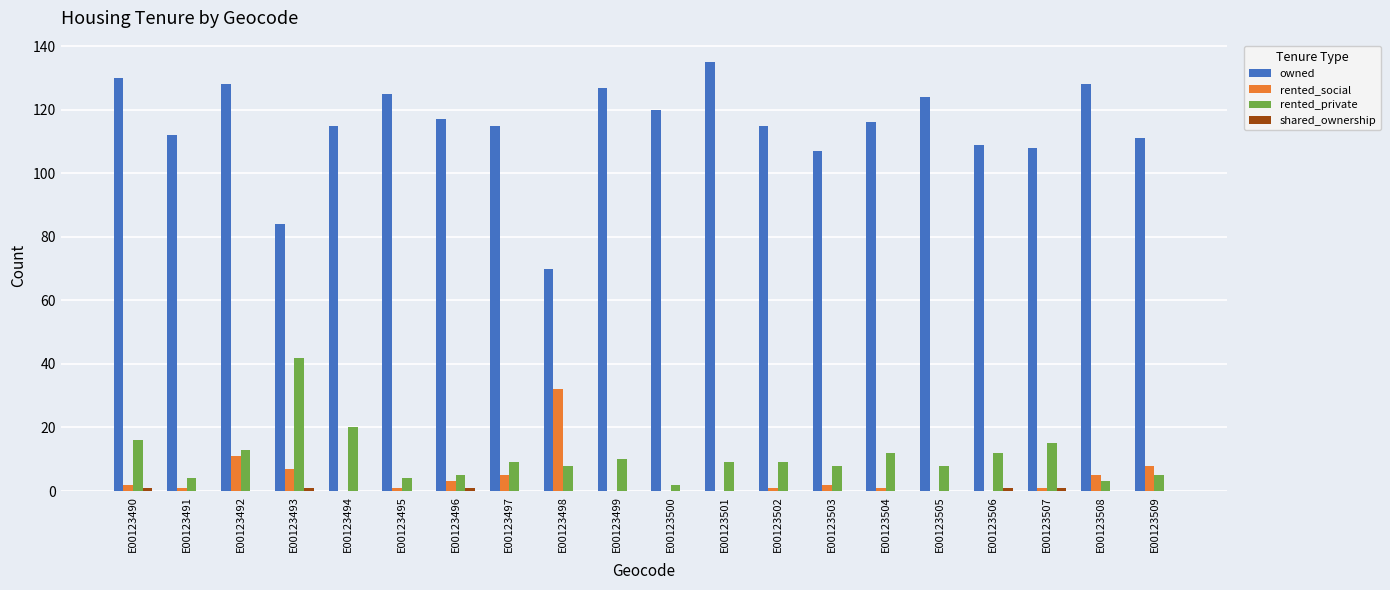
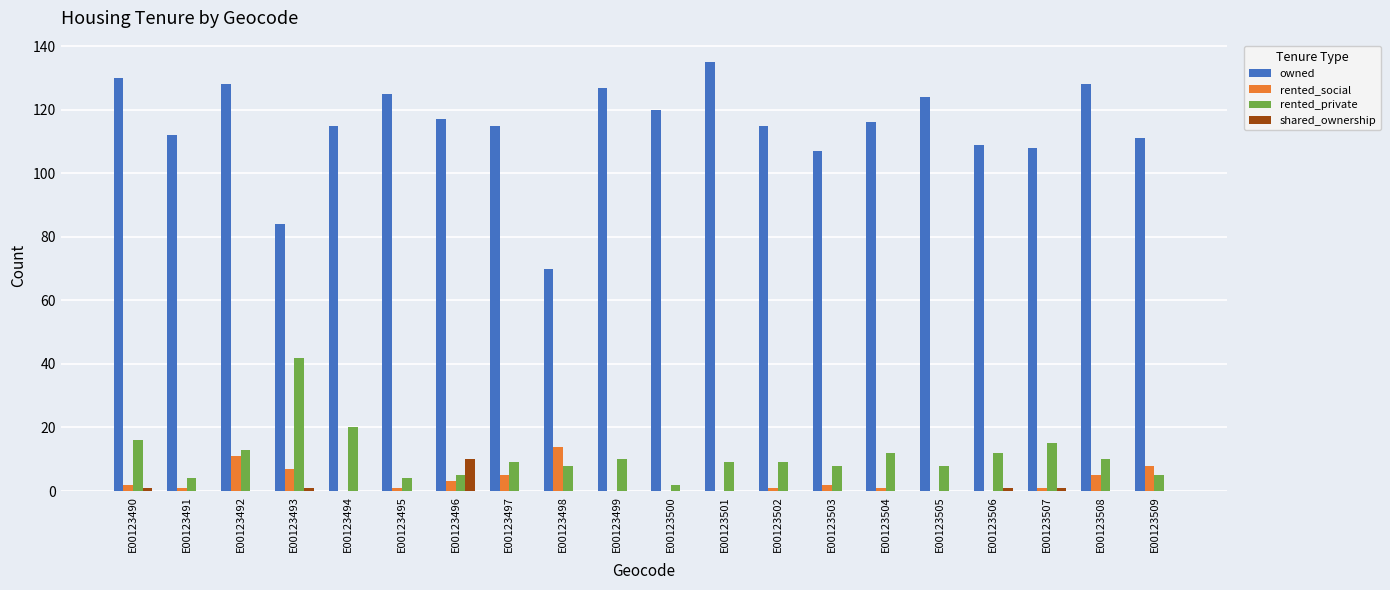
shared_ownership, E00123496: 1 -> 10
rented_social, E00123498: 32 -> 14
rented_private, E00123508: 3 -> 10
